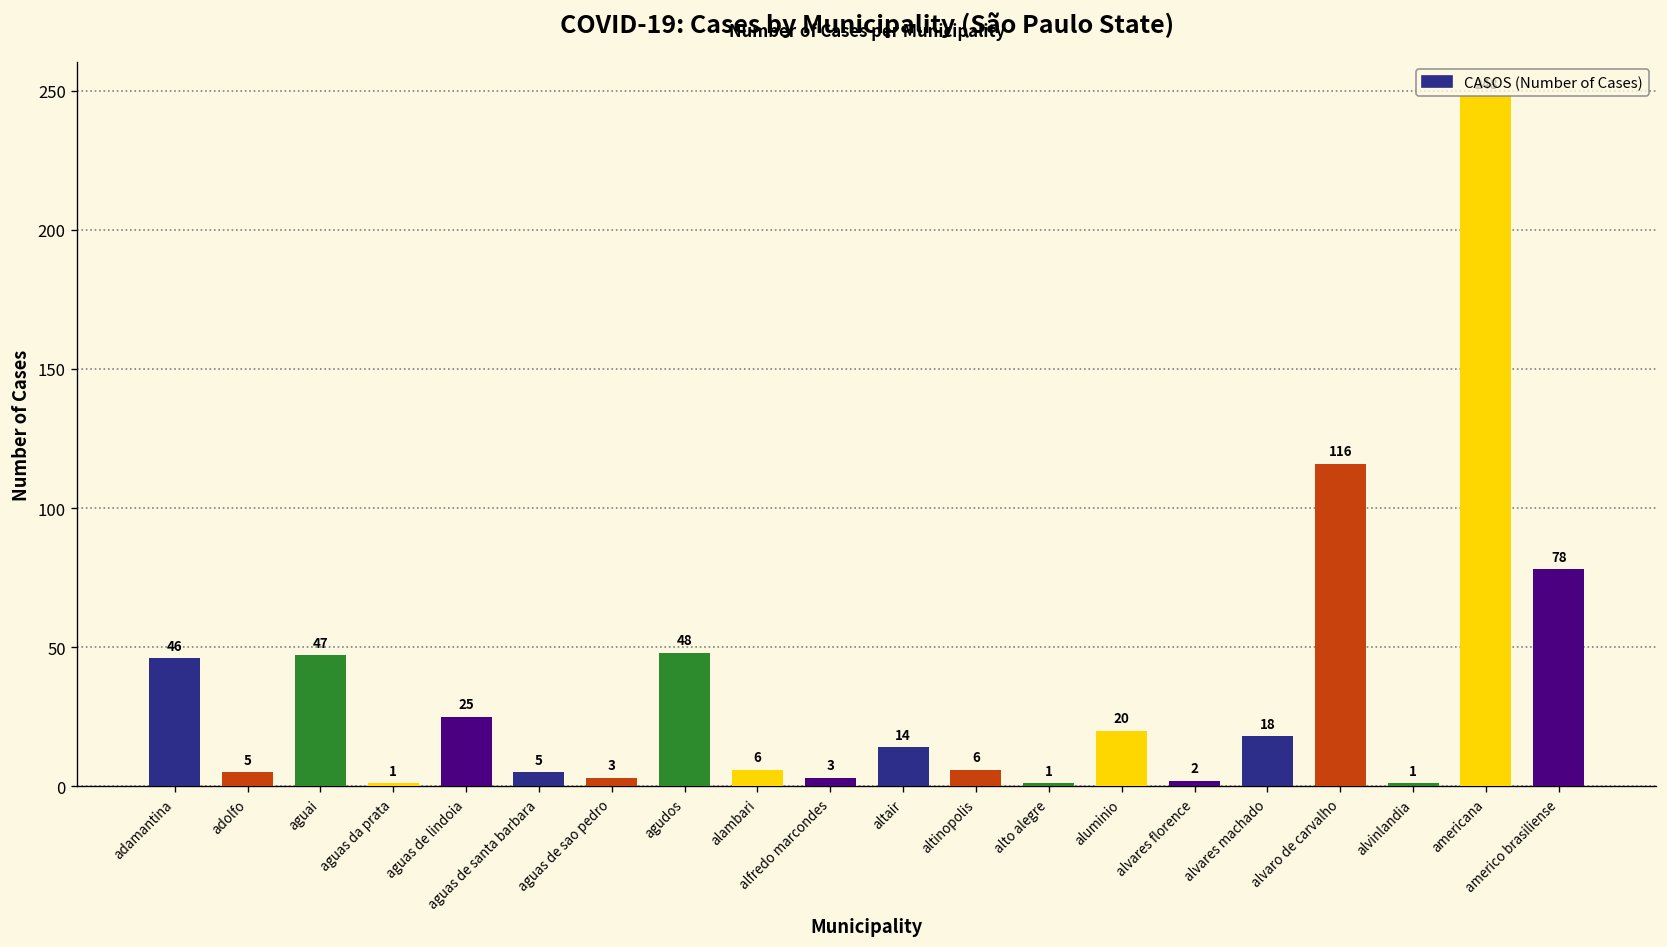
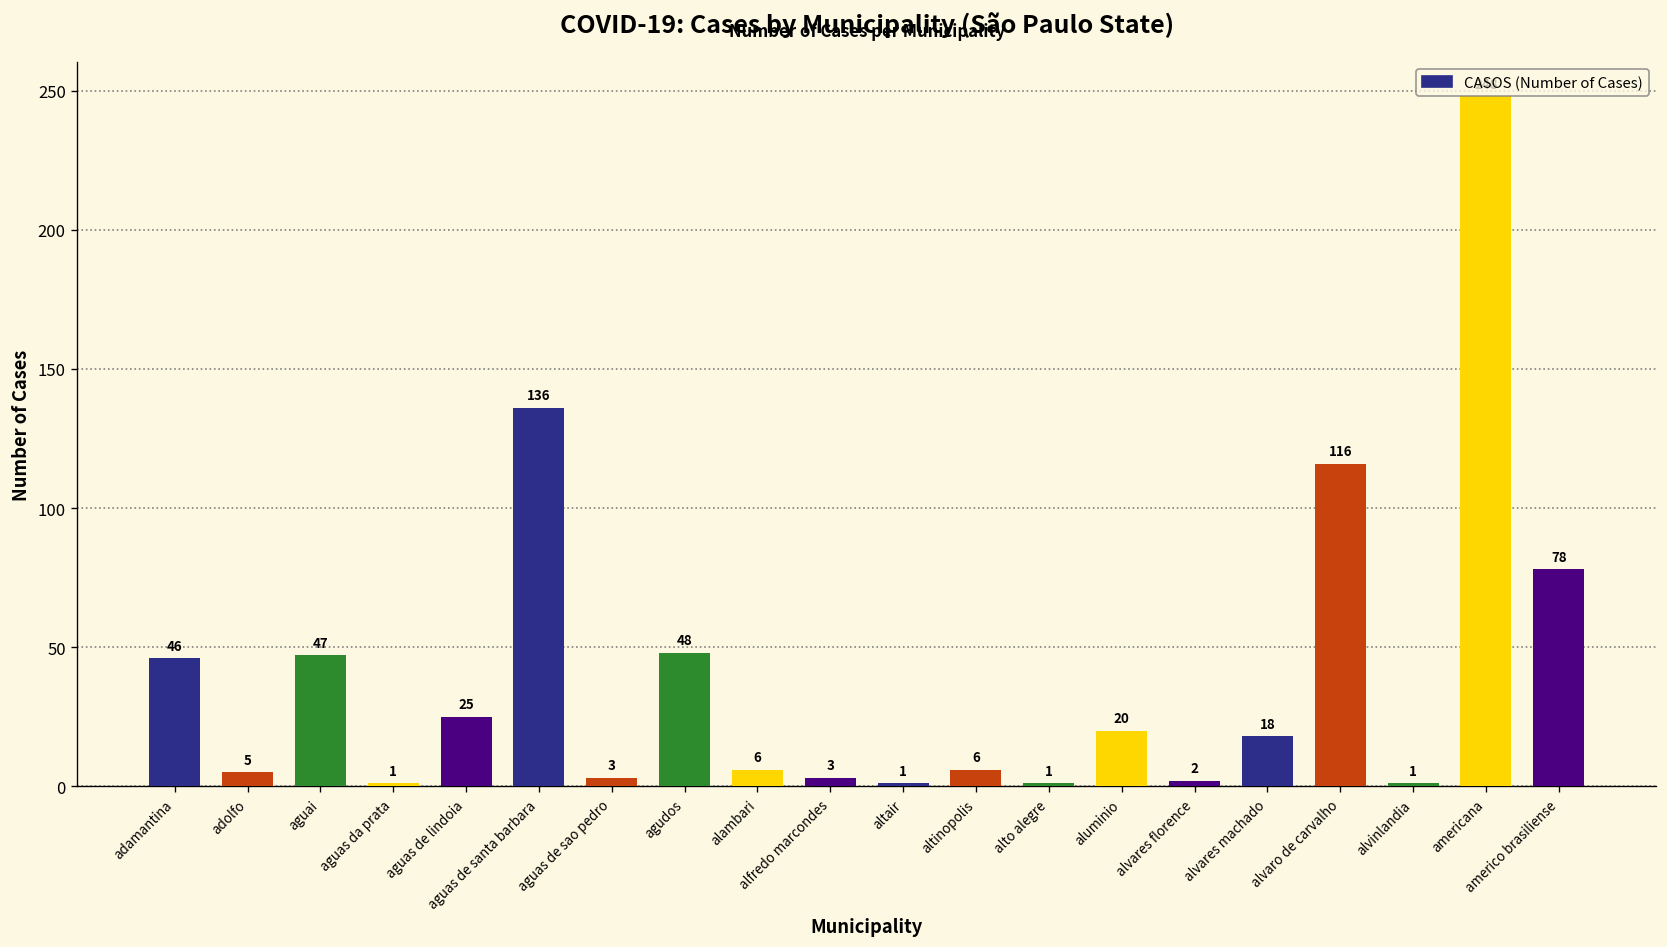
aguas de santa barbara: 5 -> 136
altair: 14 -> 1
